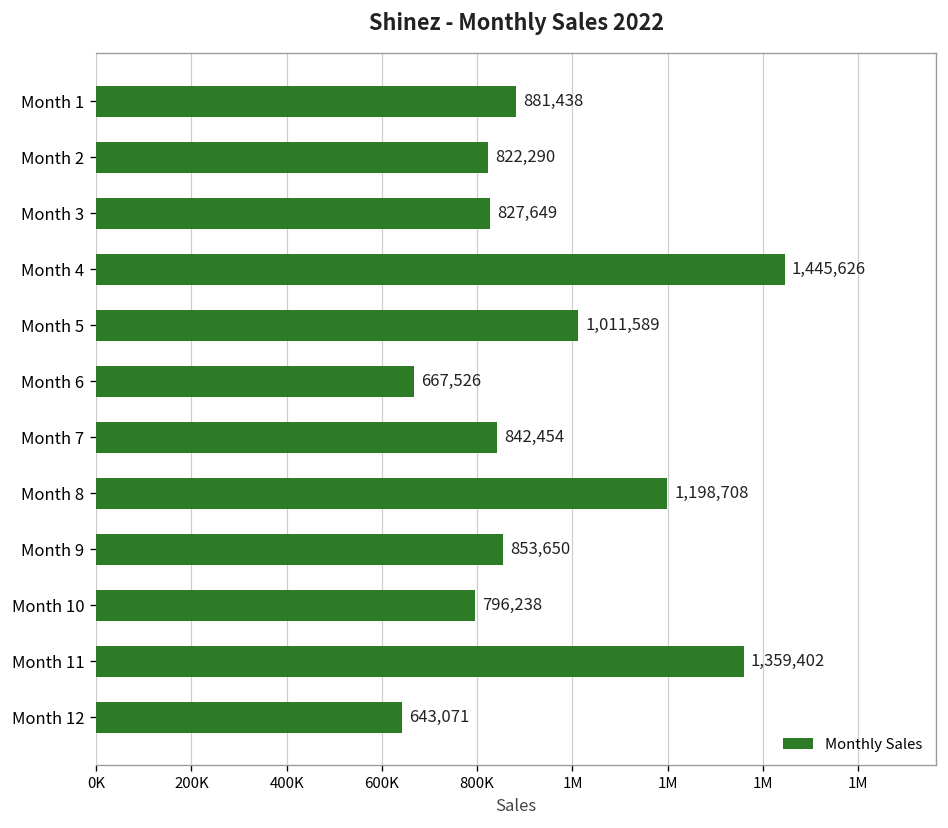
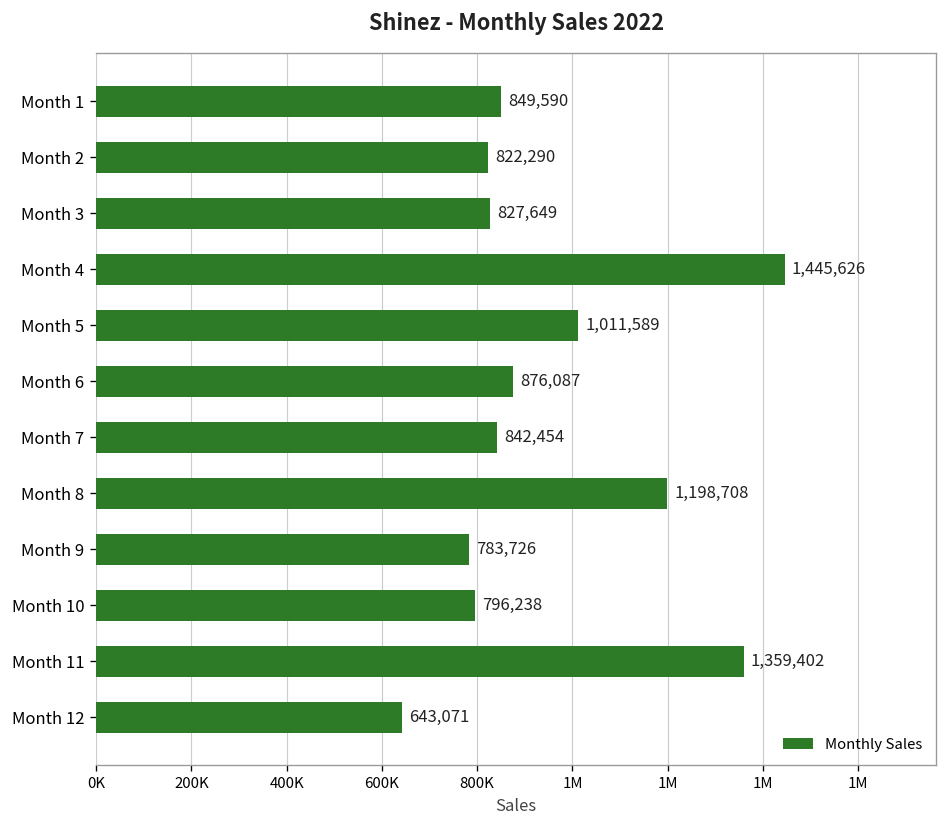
Month 1: 881,438 -> 849,590
Month 6: 667,526 -> 876,087
Month 9: 853,650 -> 783,726
